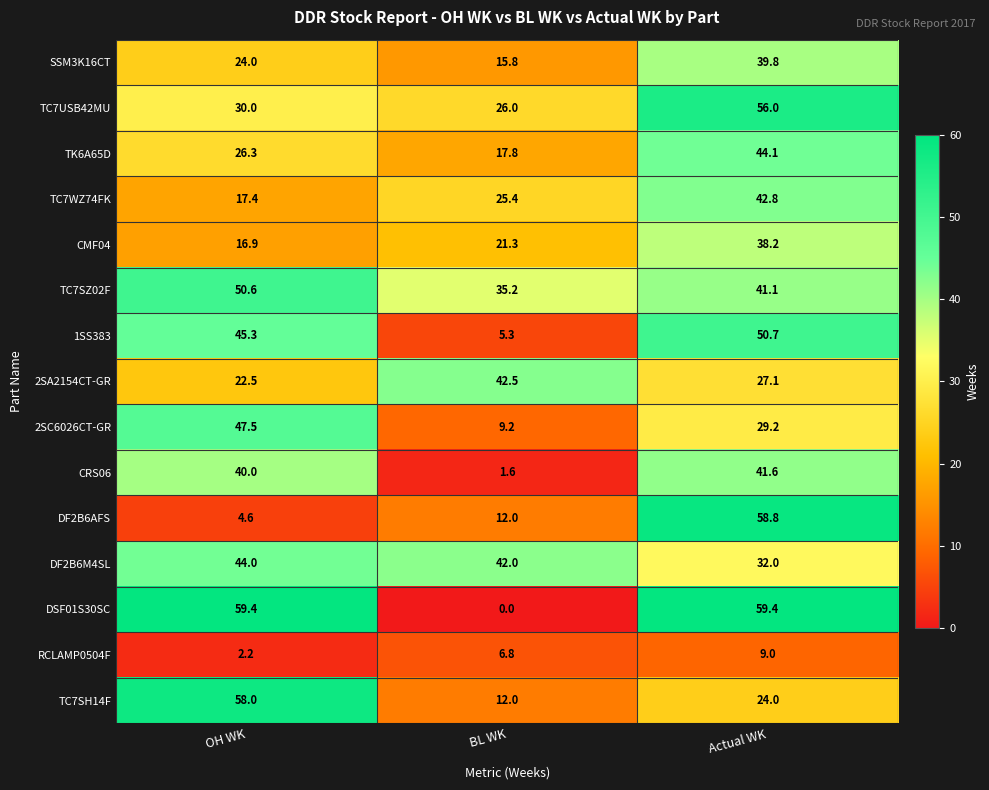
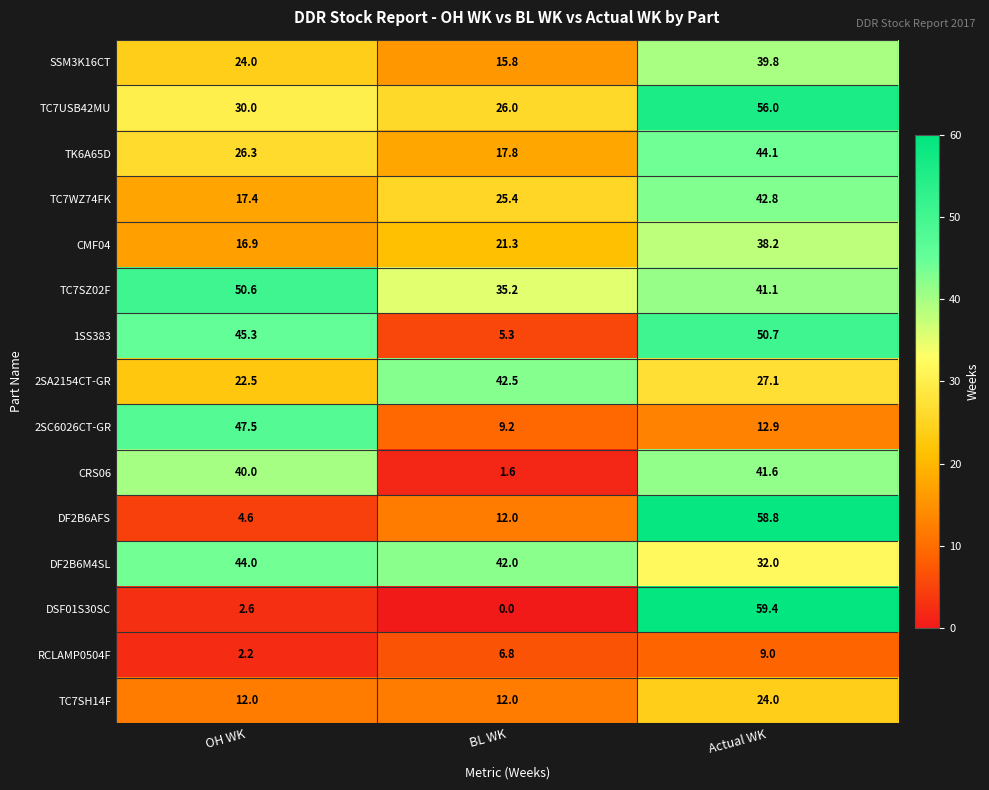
2SC6026CT-GR, Actual WK: 29.2 -> 12.9
DSF01S30SC, OH WK: 59.4 -> 2.6
TC7SH14F, OH WK: 58.0 -> 12.0
